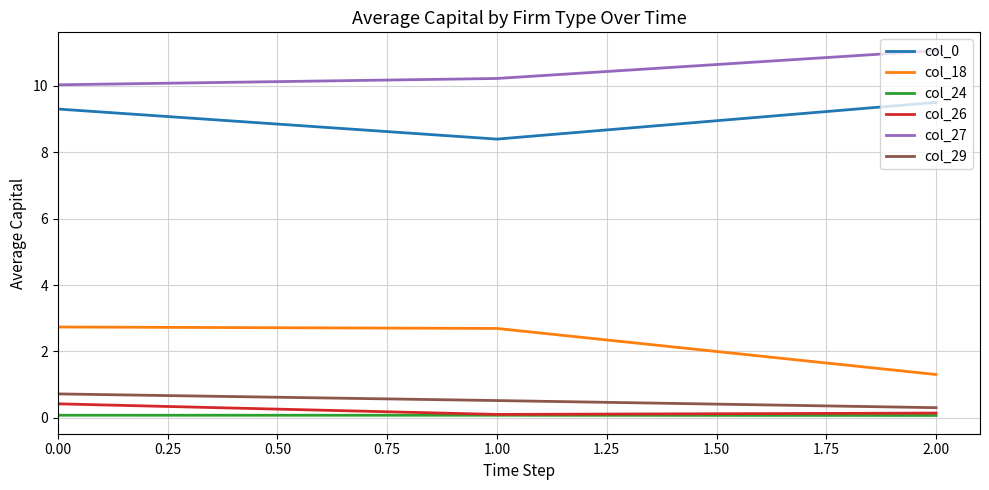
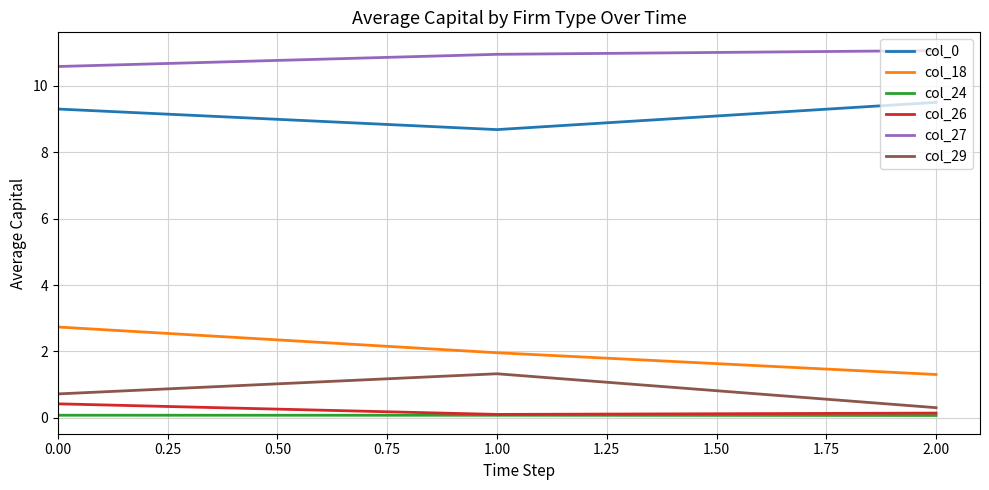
col_27, 0.00: 10.0 -> 10.6
col_0, 1.00: 8.4 -> 8.7
col_18, 1.00: 2.7 -> 2.0
col_27, 1.00: 10.2 -> 10.9
col_29, 1.00: 0.5 -> 1.3
